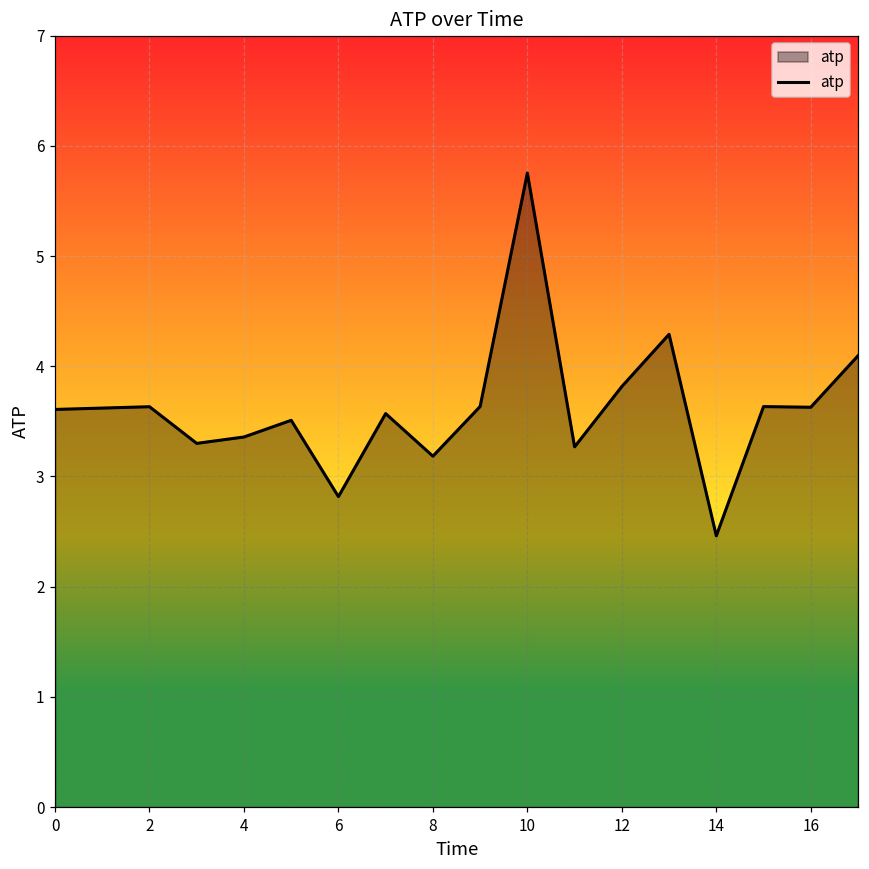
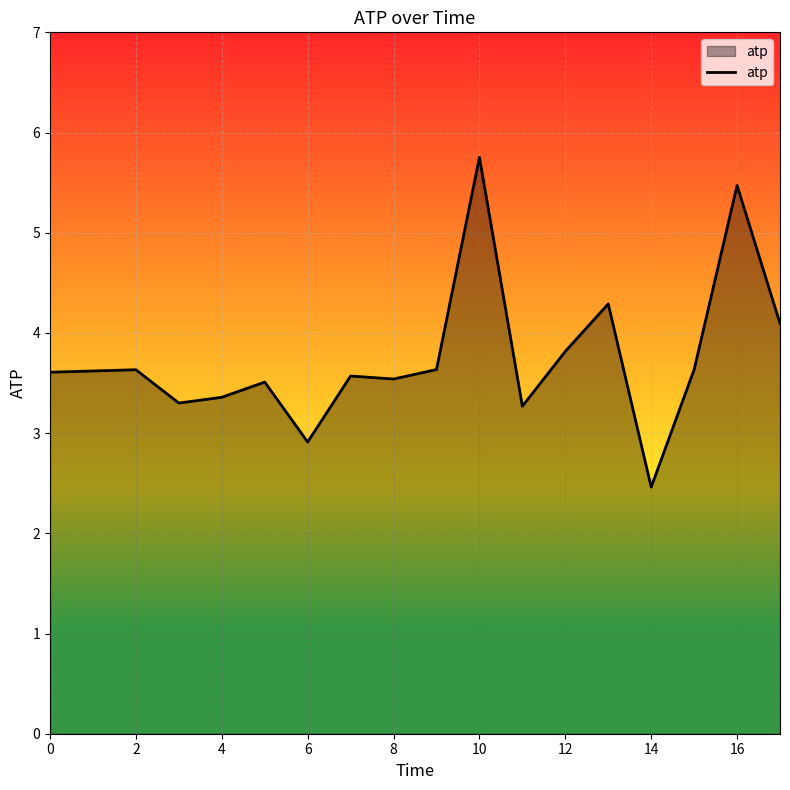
6: 2.82 -> 2.91
8: 3.18 -> 3.54
16: 3.63 -> 5.47
